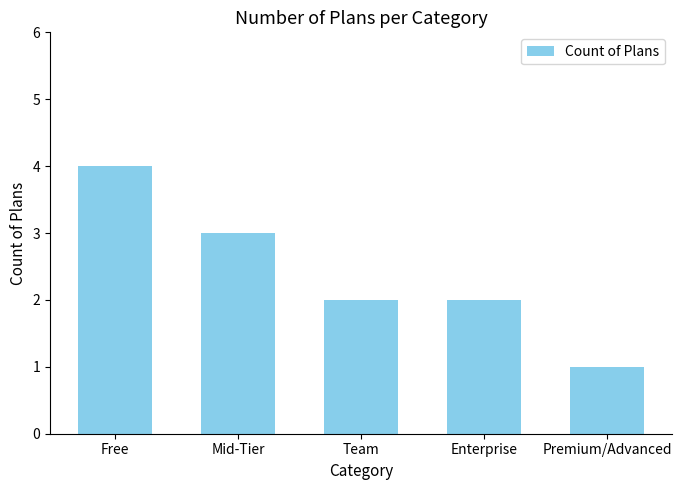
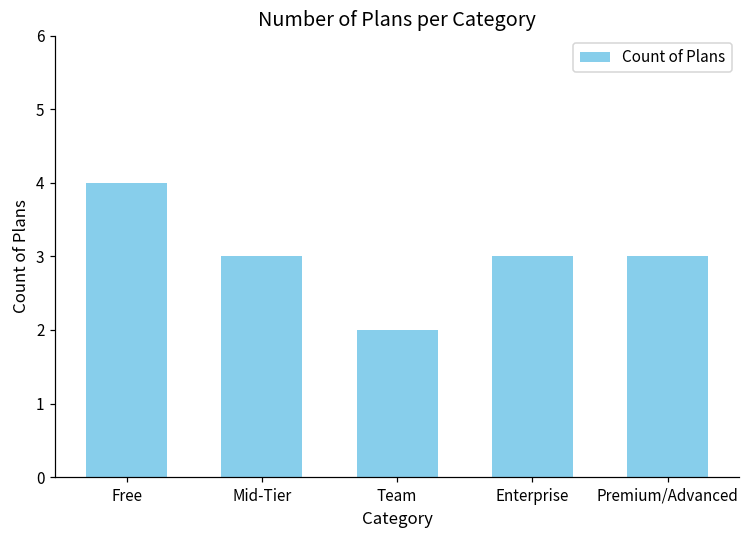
Enterprise: 2 -> 3
Premium/Advanced: 1 -> 3
